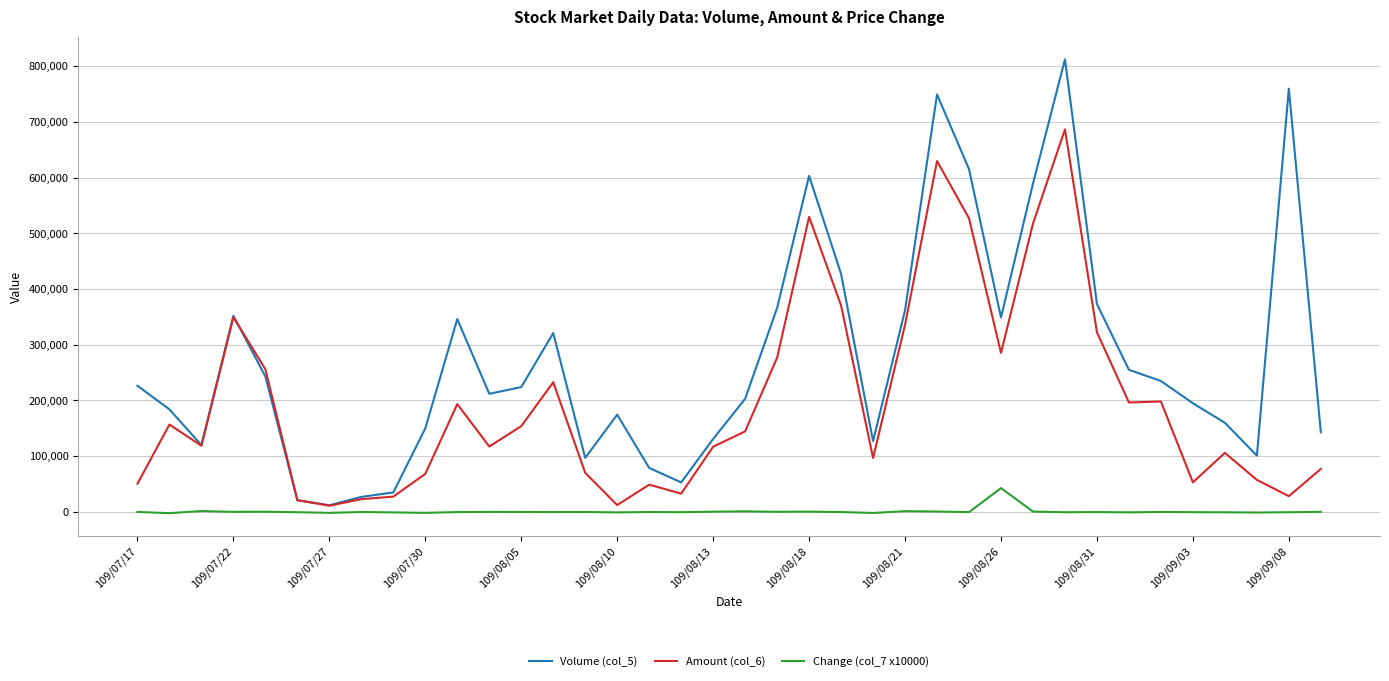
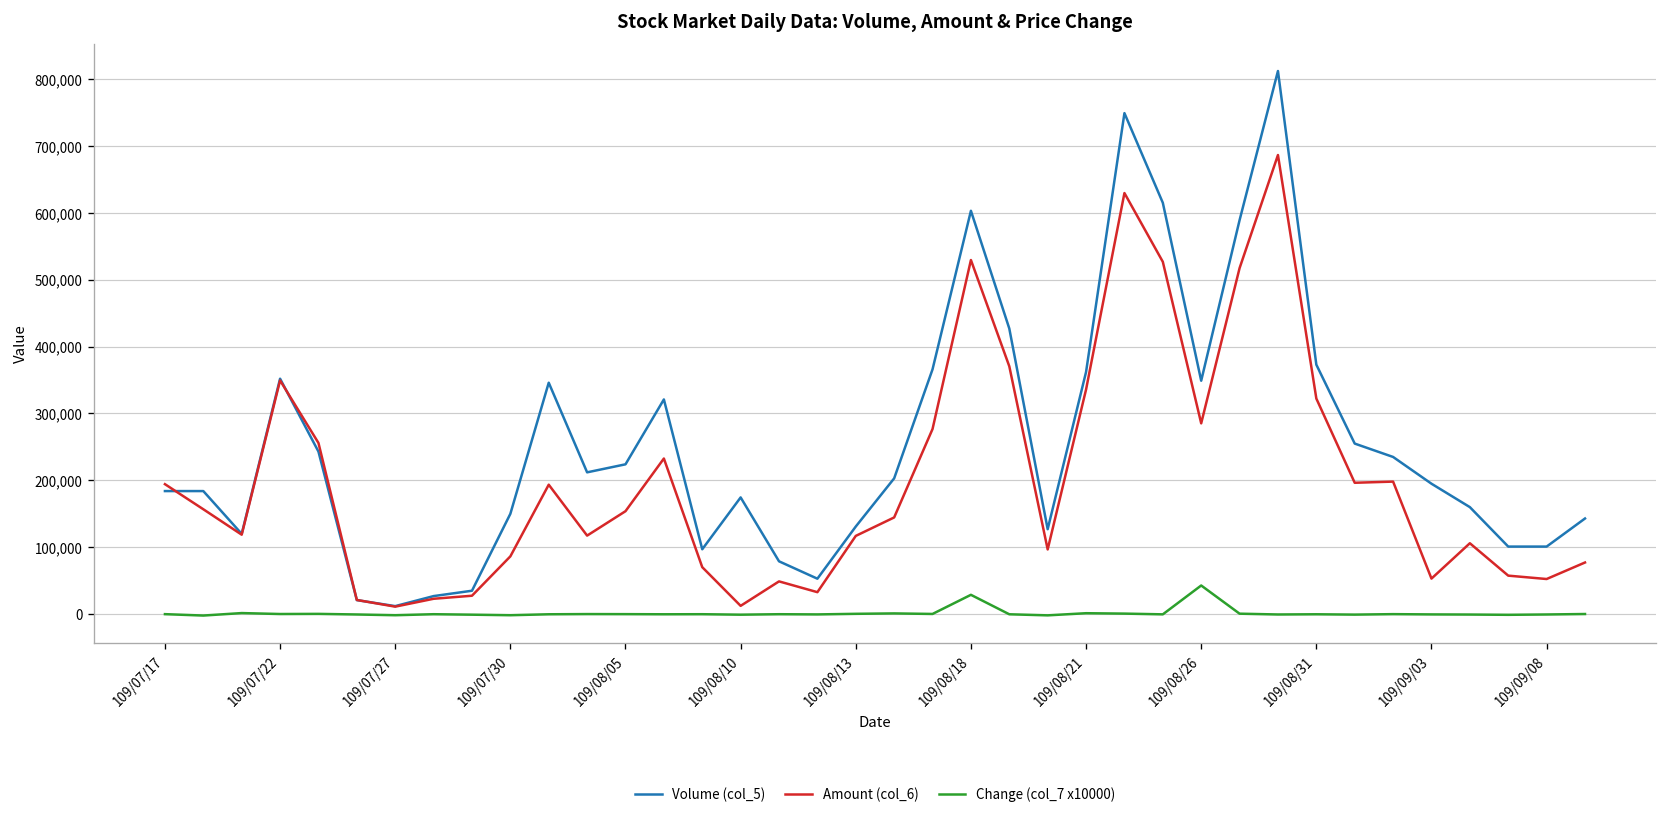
Volume (col_5), 109/07/17: 230,000 -> 180,000
Amount (col_6), 109/07/17: 50,000 -> 190,000
Amount (col_6), 109/07/30: 70,000 -> 90,000
Change (col_7 x10000), 109/08/18: 0 -> 30,000
Volume (col_5), 109/09/08: 760,000 -> 100,000
Amount (col_6), 109/09/08: 30,000 -> 50,000
